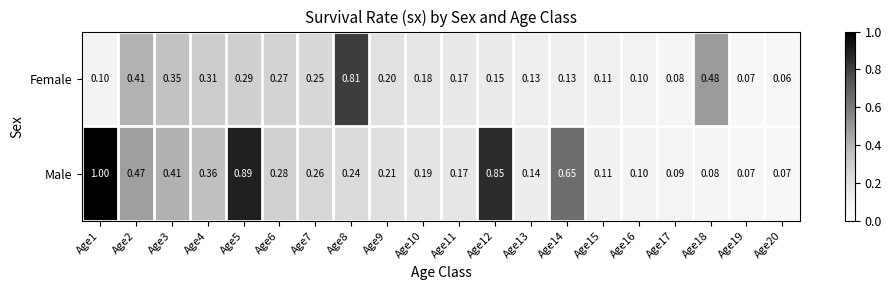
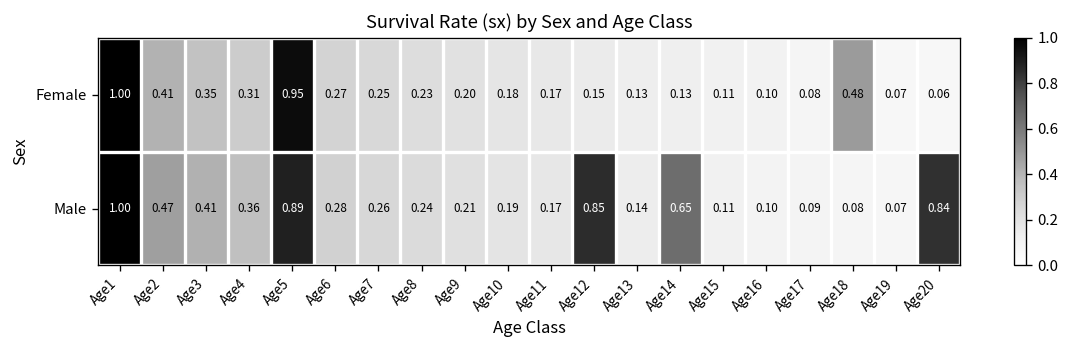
Female, Age1: 0.10 -> 1.00
Female, Age5: 0.29 -> 0.95
Female, Age8: 0.81 -> 0.23
Male, Age20: 0.07 -> 0.84
